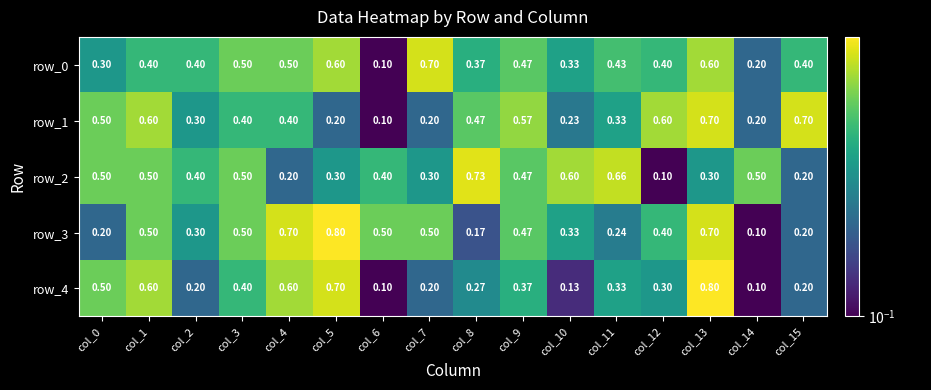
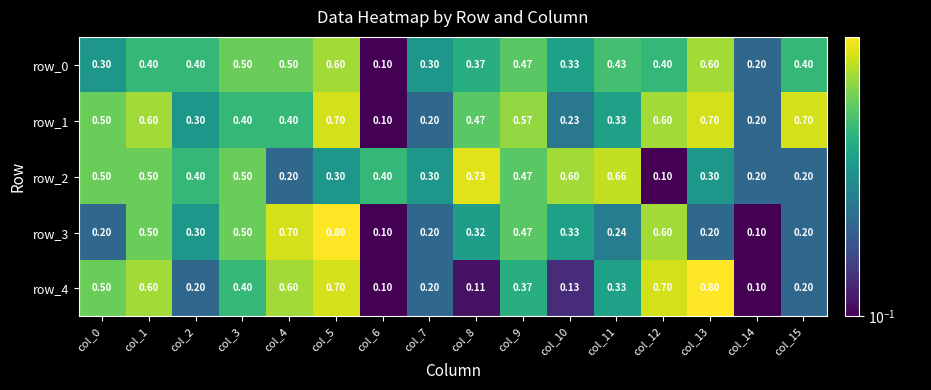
row_0, col_7: 0.70 -> 0.30
row_1, col_5: 0.20 -> 0.70
row_2, col_14: 0.50 -> 0.20
row_3, col_6: 0.50 -> 0.10
row_3, col_7: 0.50 -> 0.20
row_3, col_8: 0.17 -> 0.32
row_3, col_12: 0.40 -> 0.60
row_3, col_13: 0.70 -> 0.20
row_4, col_8: 0.27 -> 0.11
row_4, col_12: 0.30 -> 0.70
